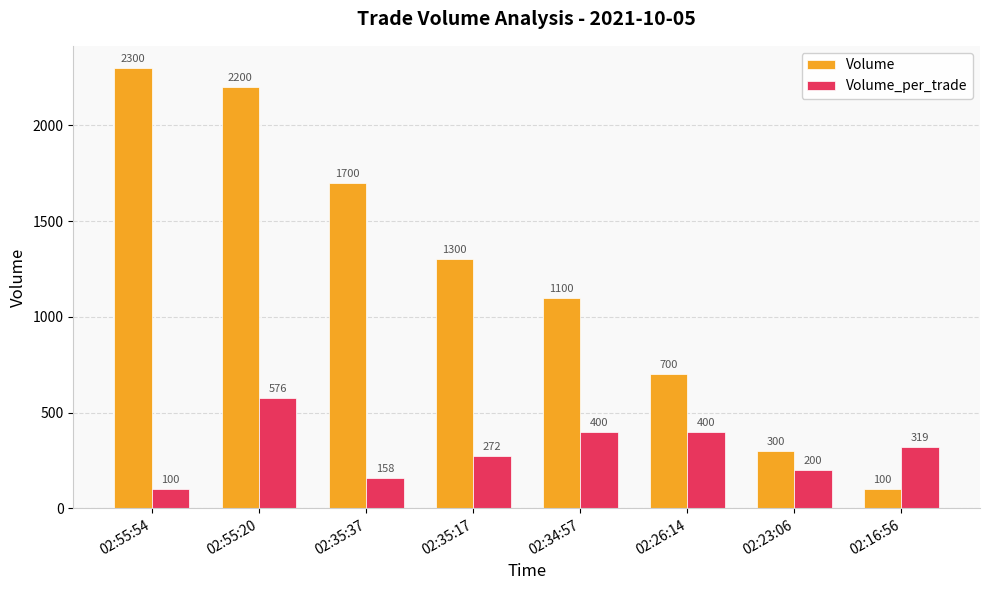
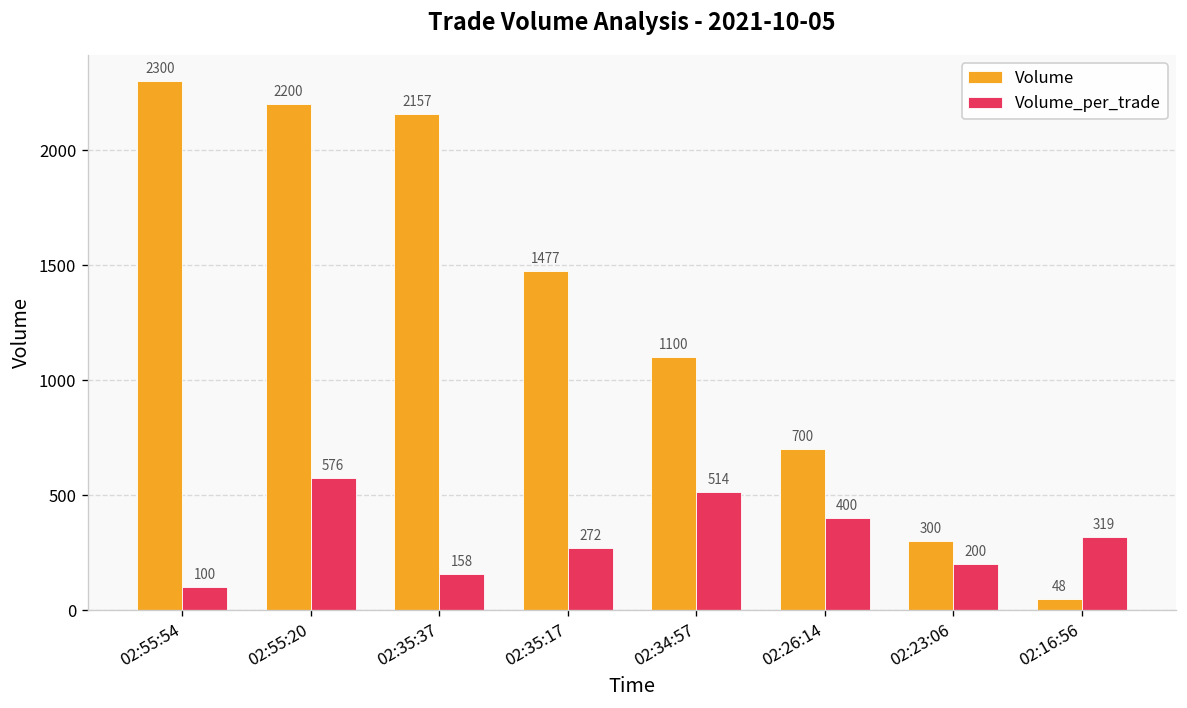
Volume, 02:35:37: 1700 -> 2157
Volume, 02:35:17: 1300 -> 1477
Volume_per_trade, 02:34:57: 400 -> 514
Volume, 02:16:56: 100 -> 48
